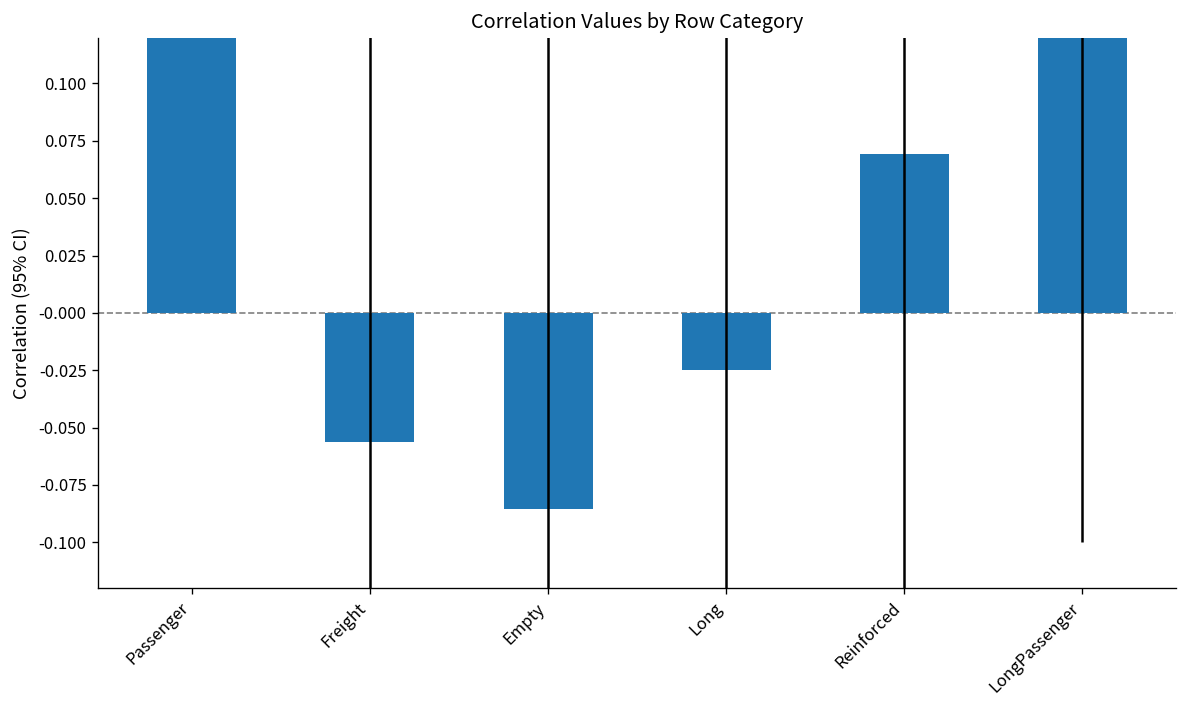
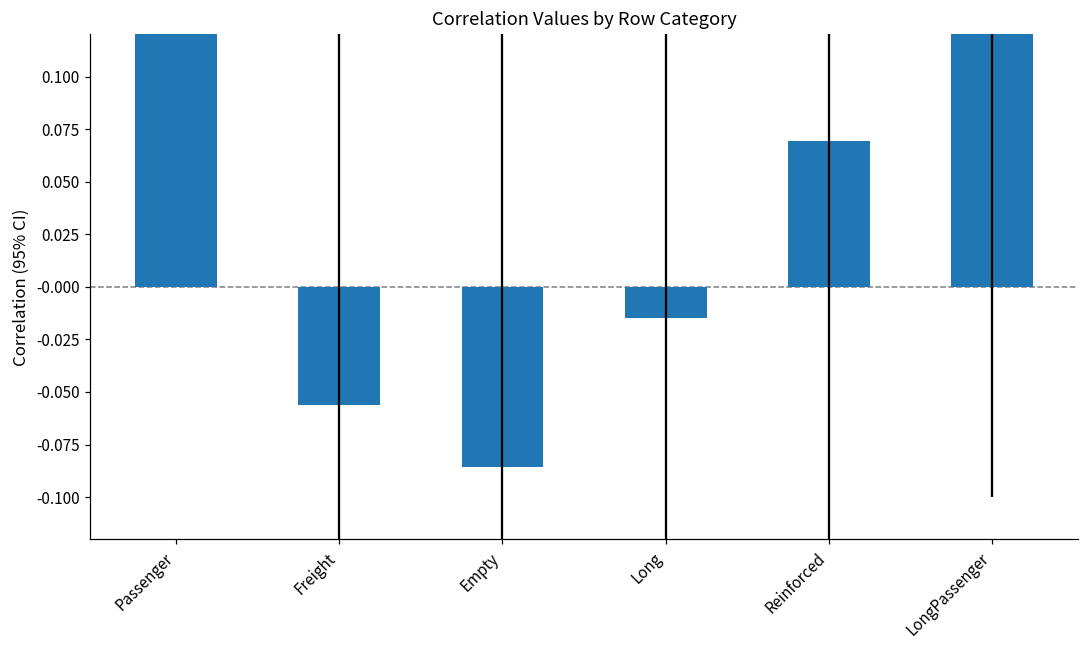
Long: -0.025 -> -0.015
